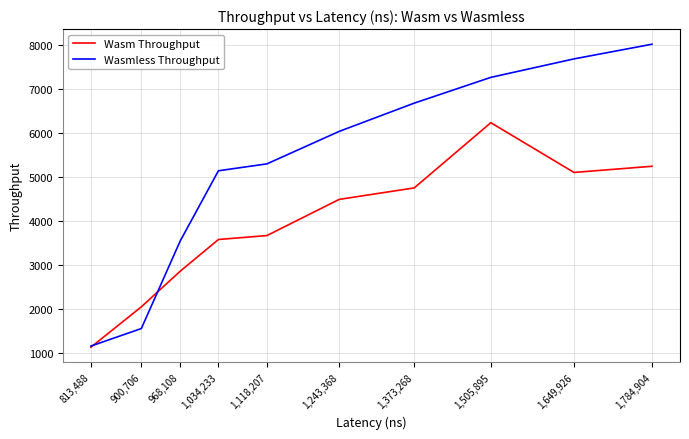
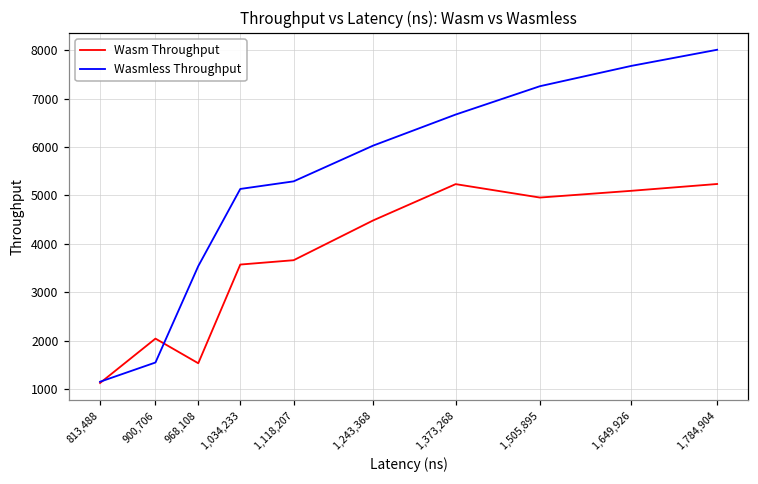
Wasm Throughput, 968,108: 2900 -> 1500
Wasm Throughput, 1,373,268: 4700 -> 5200
Wasm Throughput, 1,505,895: 6200 -> 5000
